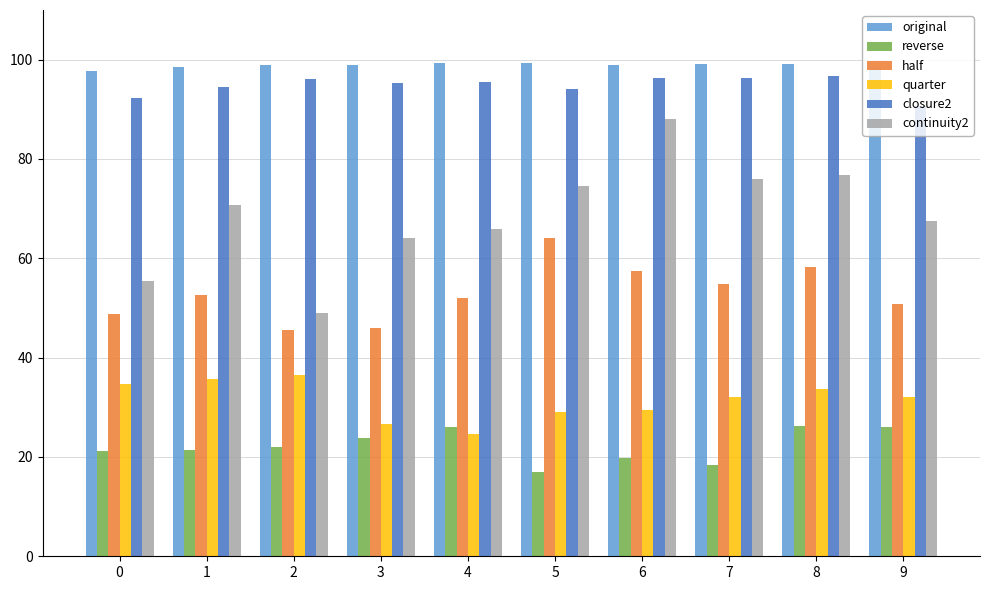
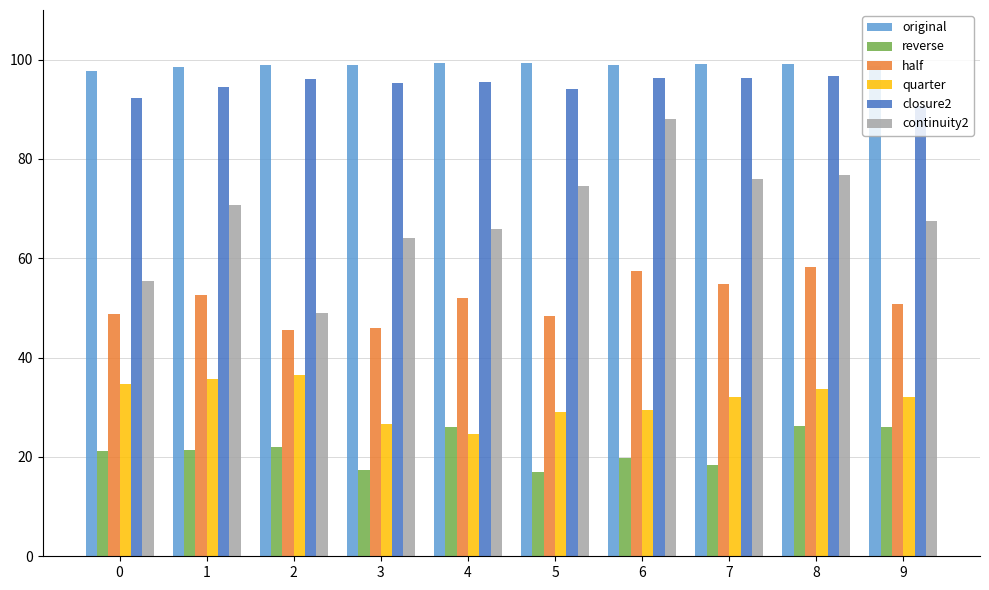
reverse, 3: 24 -> 17
half, 5: 64 -> 48
